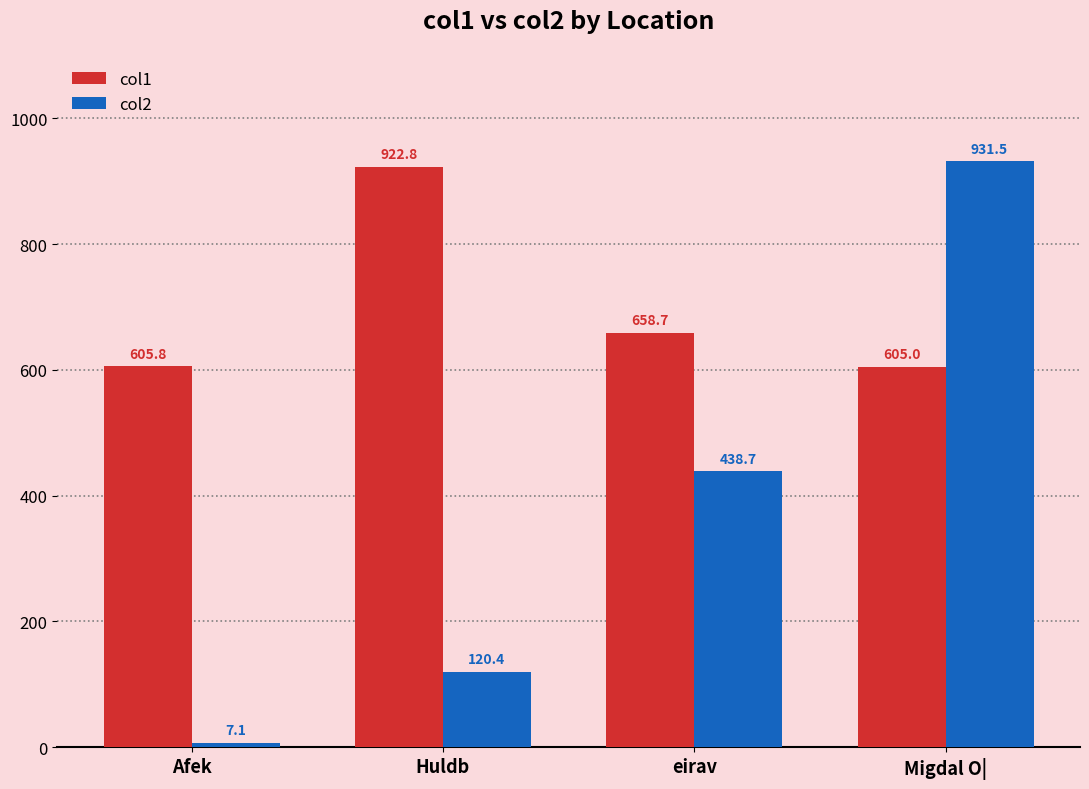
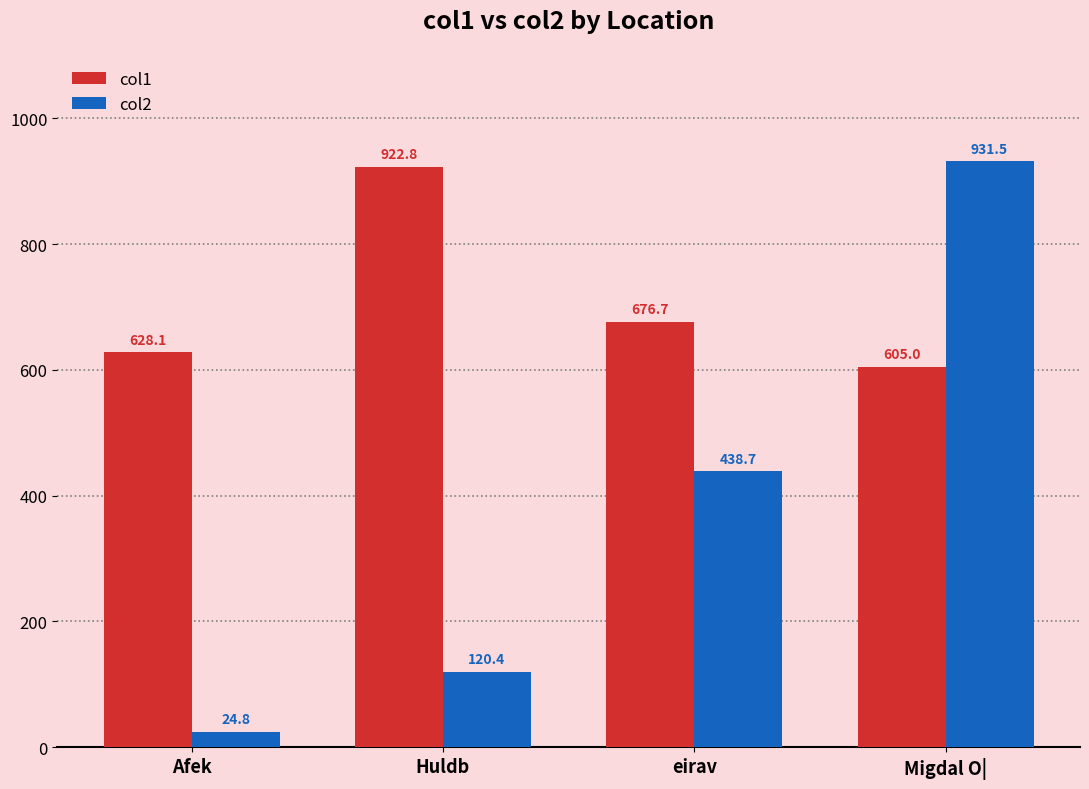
col1, Afek: 605.8 -> 628.1
col2, Afek: 7.1 -> 24.8
col1, eirav: 658.7 -> 676.7
